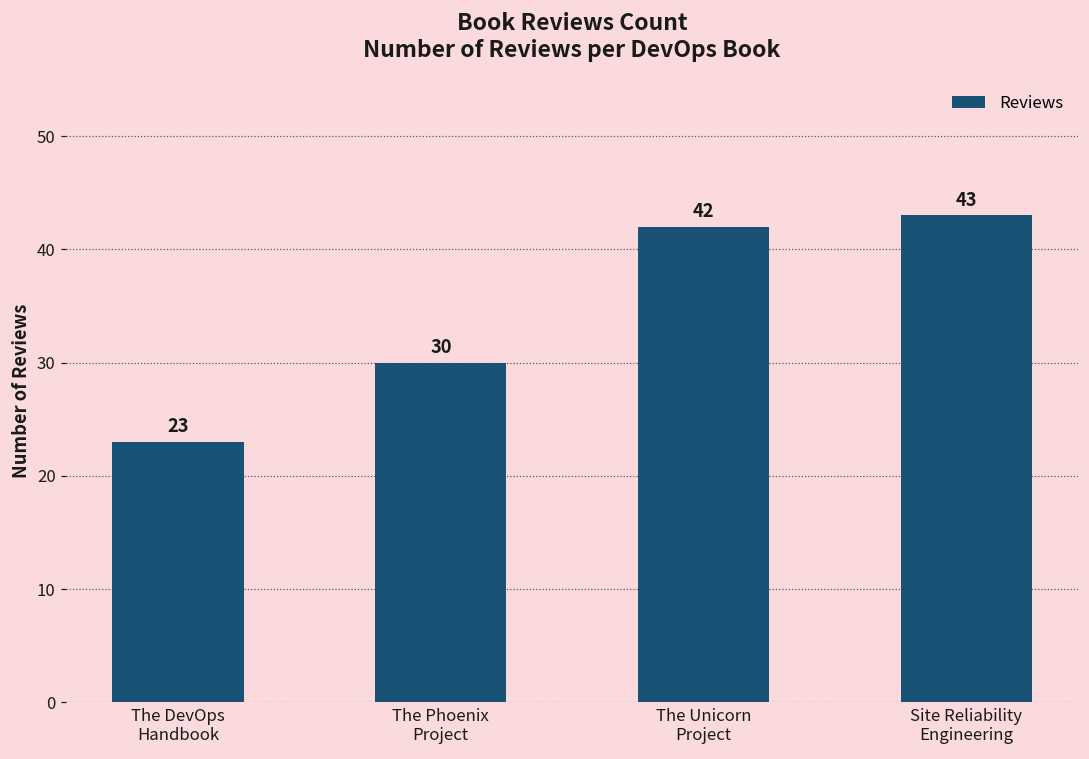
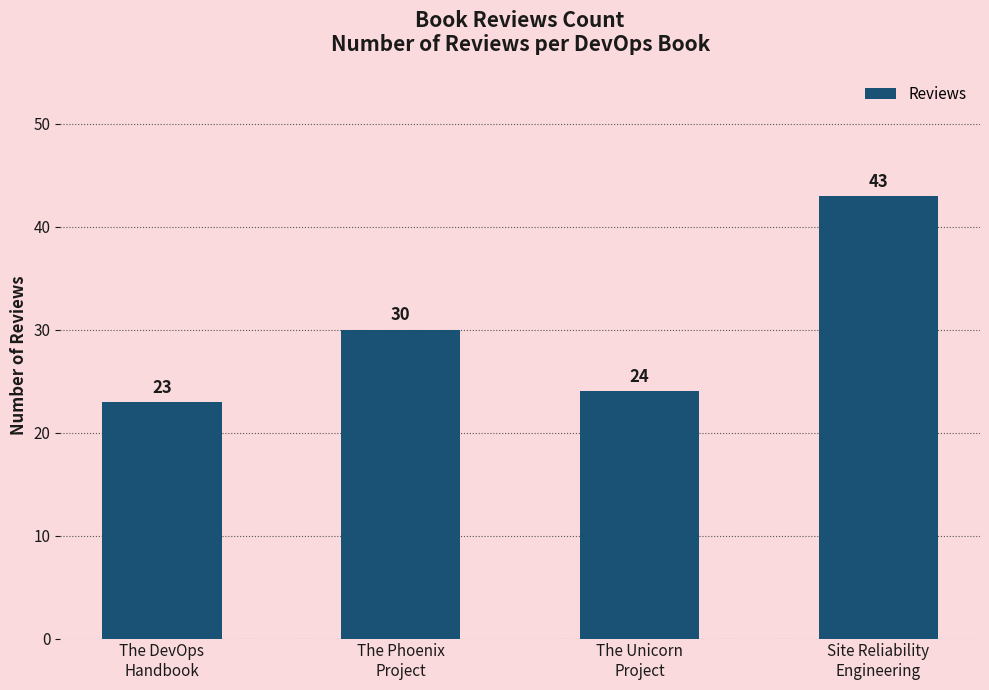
The Unicorn Project: 42 -> 24
